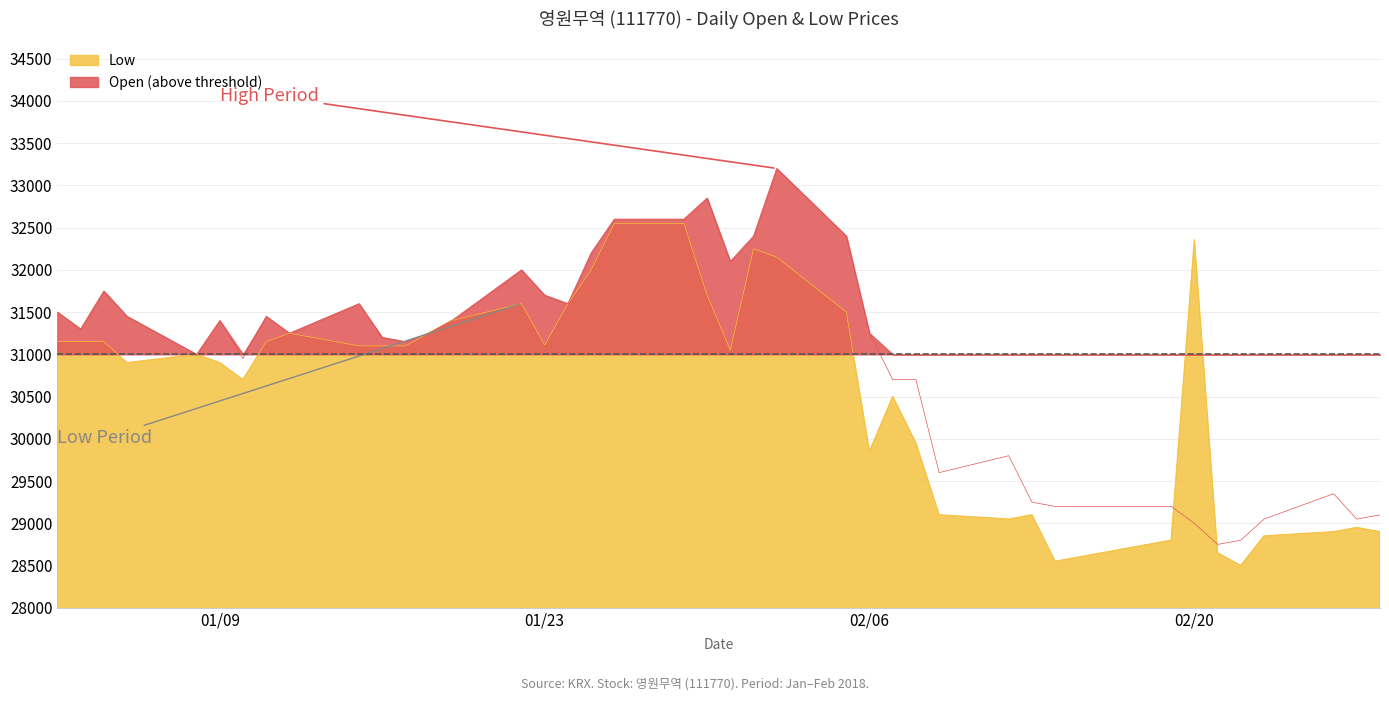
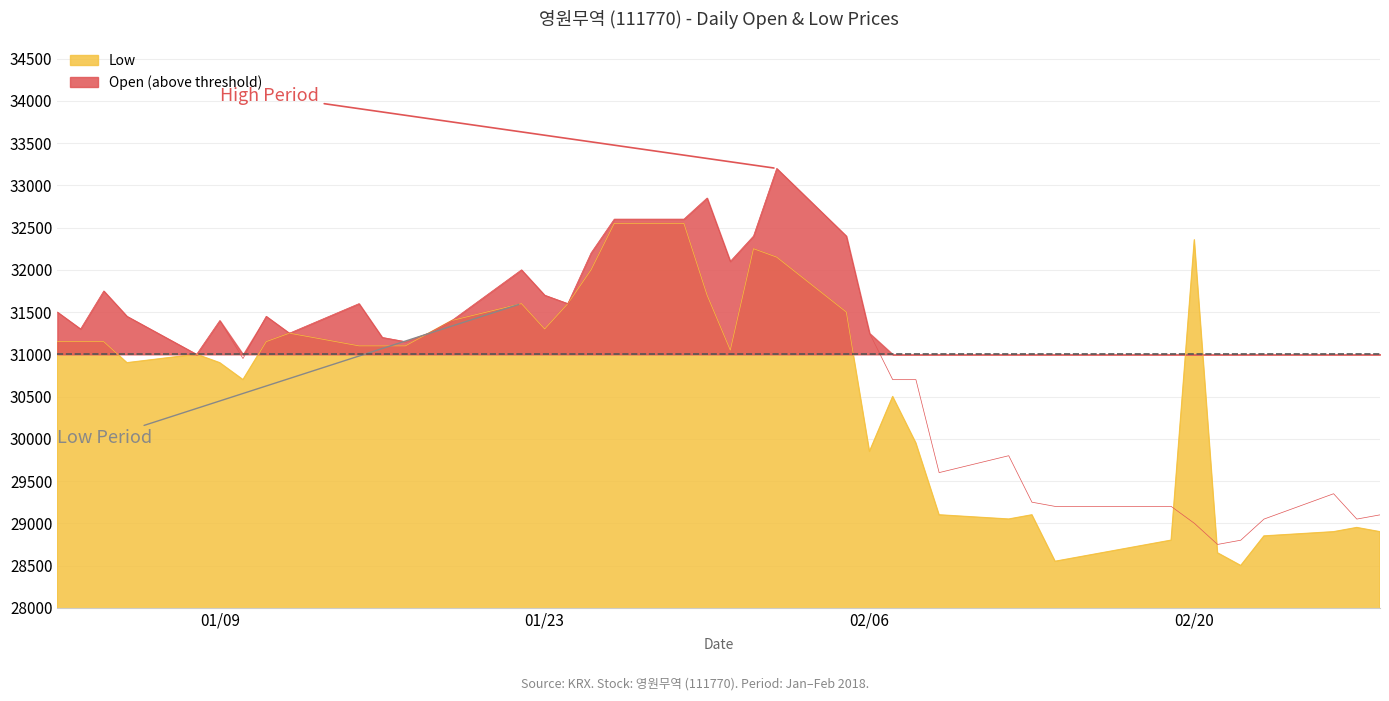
Low, 01/23: 31100 -> 31300
